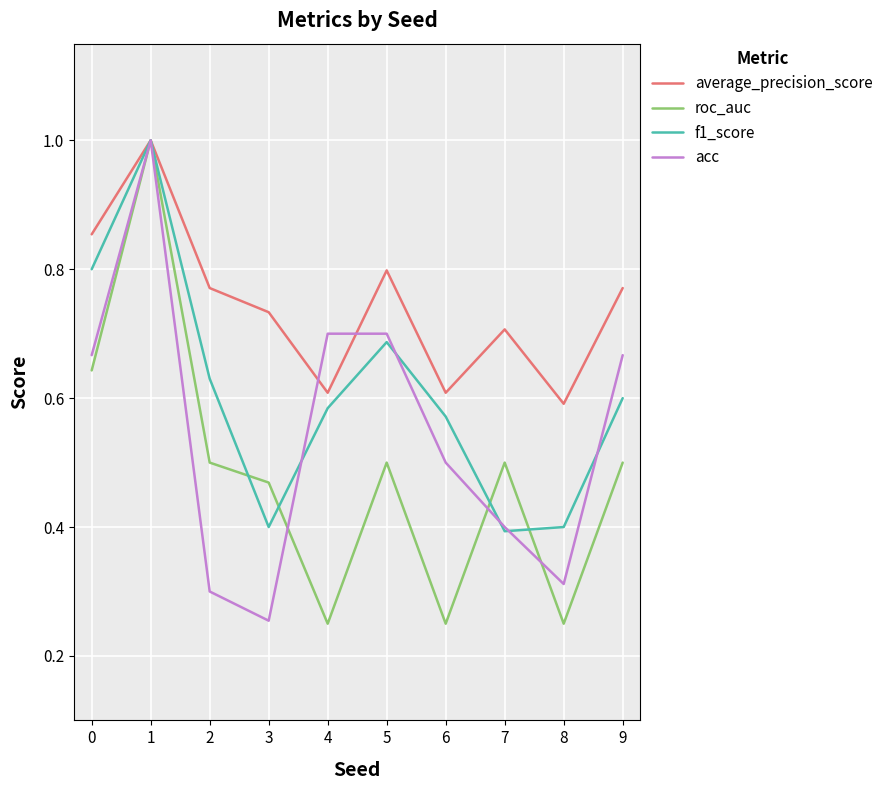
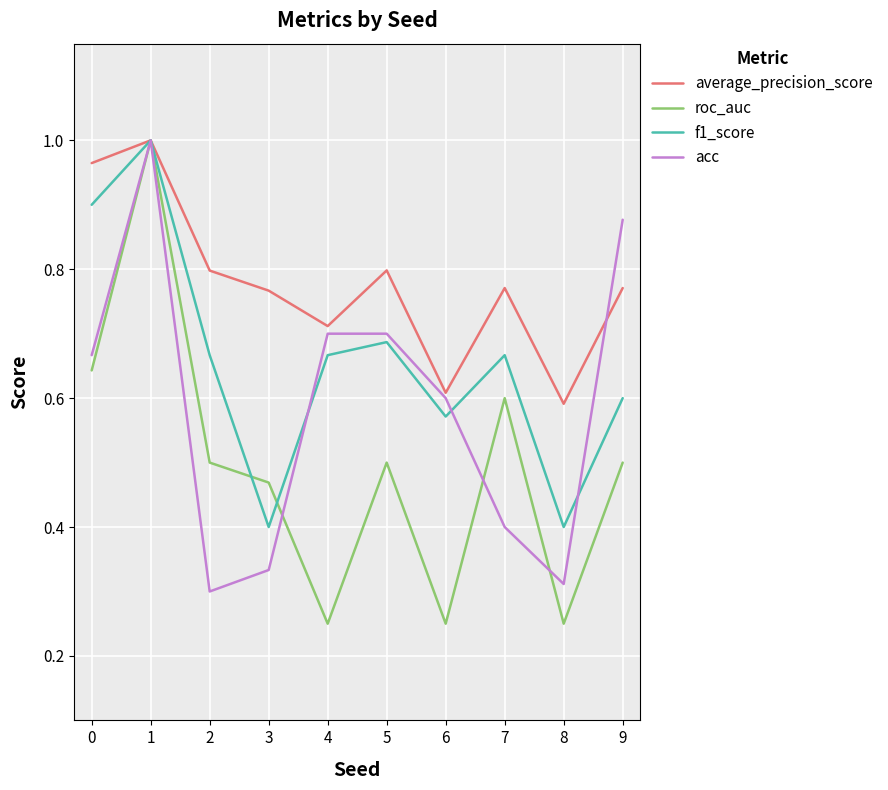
average_precision_score, 0: 0.85 -> 0.96
f1_score, 0: 0.8 -> 0.9
average_precision_score, 2: 0.77 -> 0.80
f1_score, 2: 0.63 -> 0.67
average_precision_score, 3: 0.73 -> 0.77
acc, 3: 0.25 -> 0.33
average_precision_score, 4: 0.61 -> 0.71
f1_score, 4: 0.58 -> 0.67
acc, 6: 0.5 -> 0.6
average_precision_score, 7: 0.71 -> 0.77
roc_auc, 7: 0.5 -> 0.6
f1_score, 7: 0.39 -> 0.67
acc, 9: 0.67 -> 0.88
